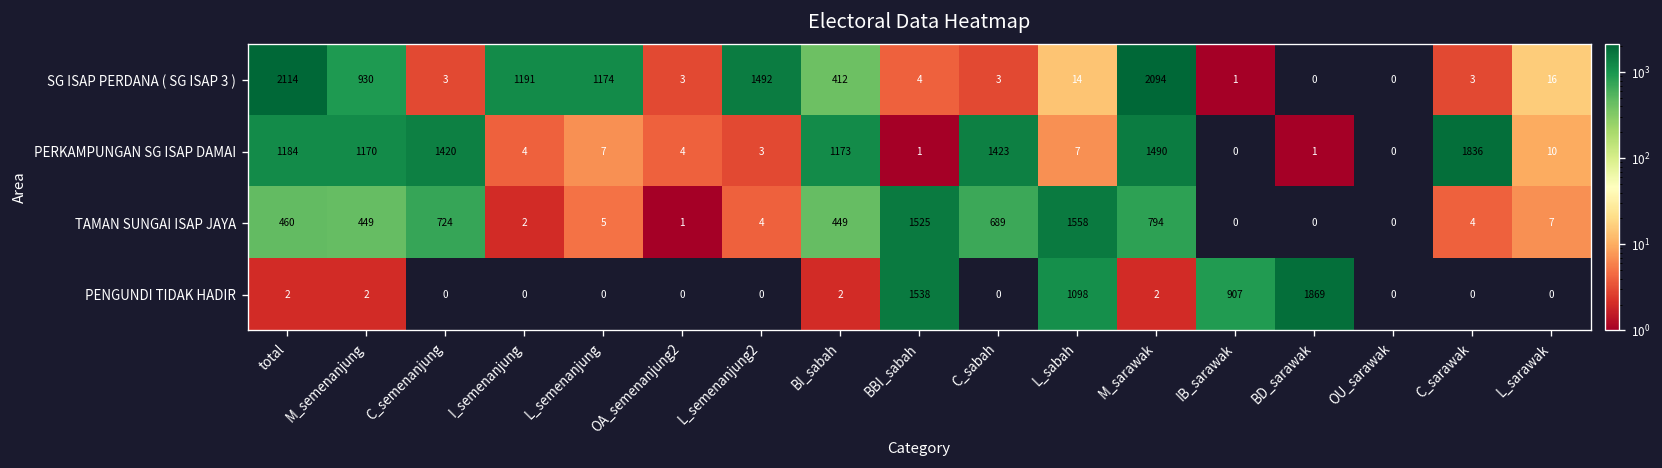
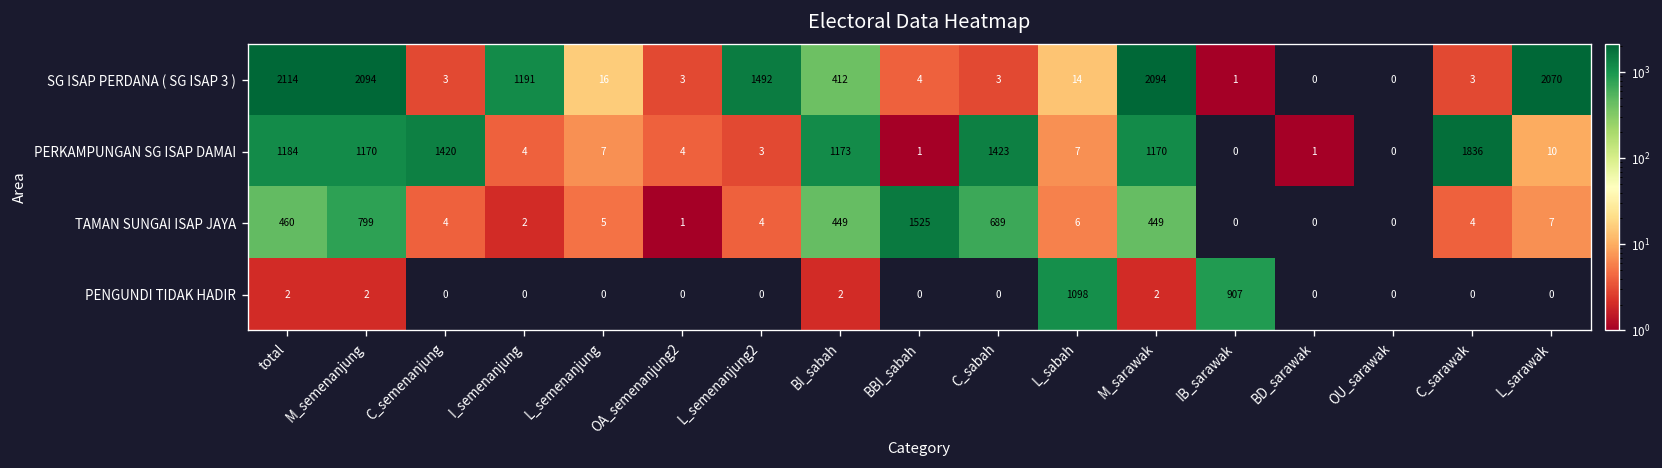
SG ISAP PERDANA ( SG ISAP 3 ), M_semenanjung: 930 -> 2094
SG ISAP PERDANA ( SG ISAP 3 ), L_semenanjung: 1174 -> 16
SG ISAP PERDANA ( SG ISAP 3 ), L_sarawak: 16 -> 2070
PERKAMPUNGAN SG ISAP DAMAI, M_sarawak: 1490 -> 1170
TAMAN SUNGAI ISAP JAYA, M_semenanjung: 449 -> 799
TAMAN SUNGAI ISAP JAYA, C_semenanjung: 724 -> 4
TAMAN SUNGAI ISAP JAYA, L_sabah: 1558 -> 6
TAMAN SUNGAI ISAP JAYA, M_sarawak: 794 -> 449
PENGUNDI TIDAK HADIR, BBI_sabah: 1538 -> 0
PENGUNDI TIDAK HADIR, BD_sarawak: 1869 -> 0
